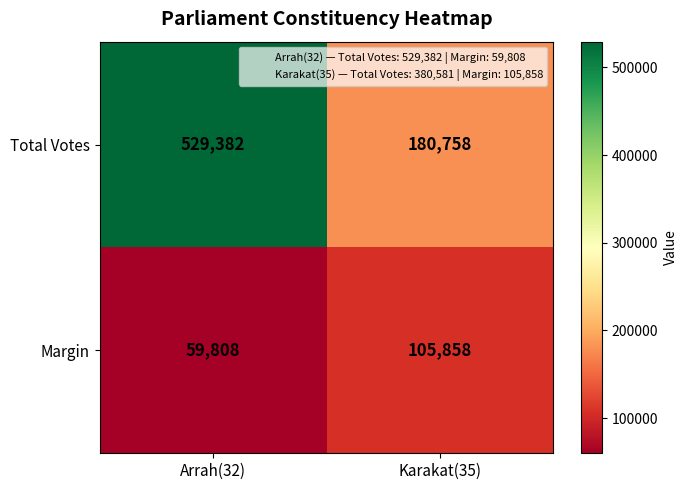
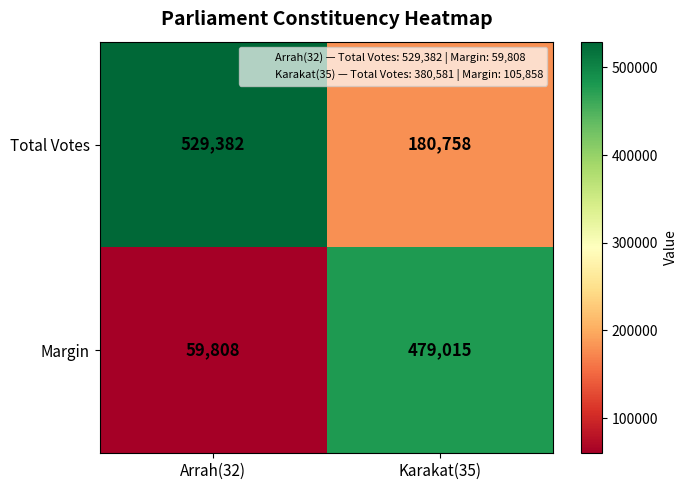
Margin, Karakat(35): 105,858 -> 479,015
